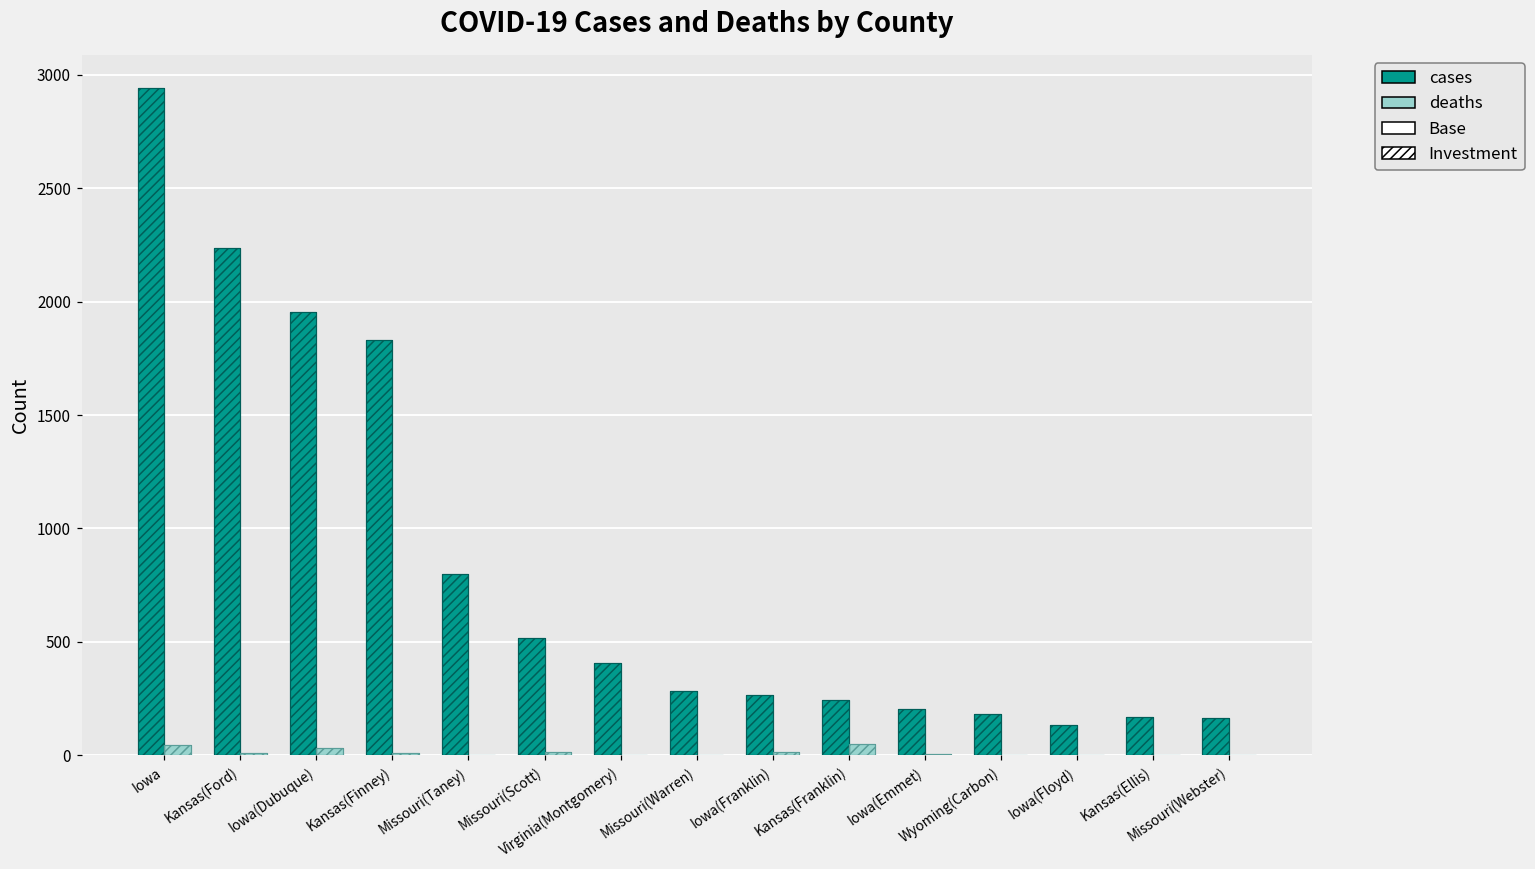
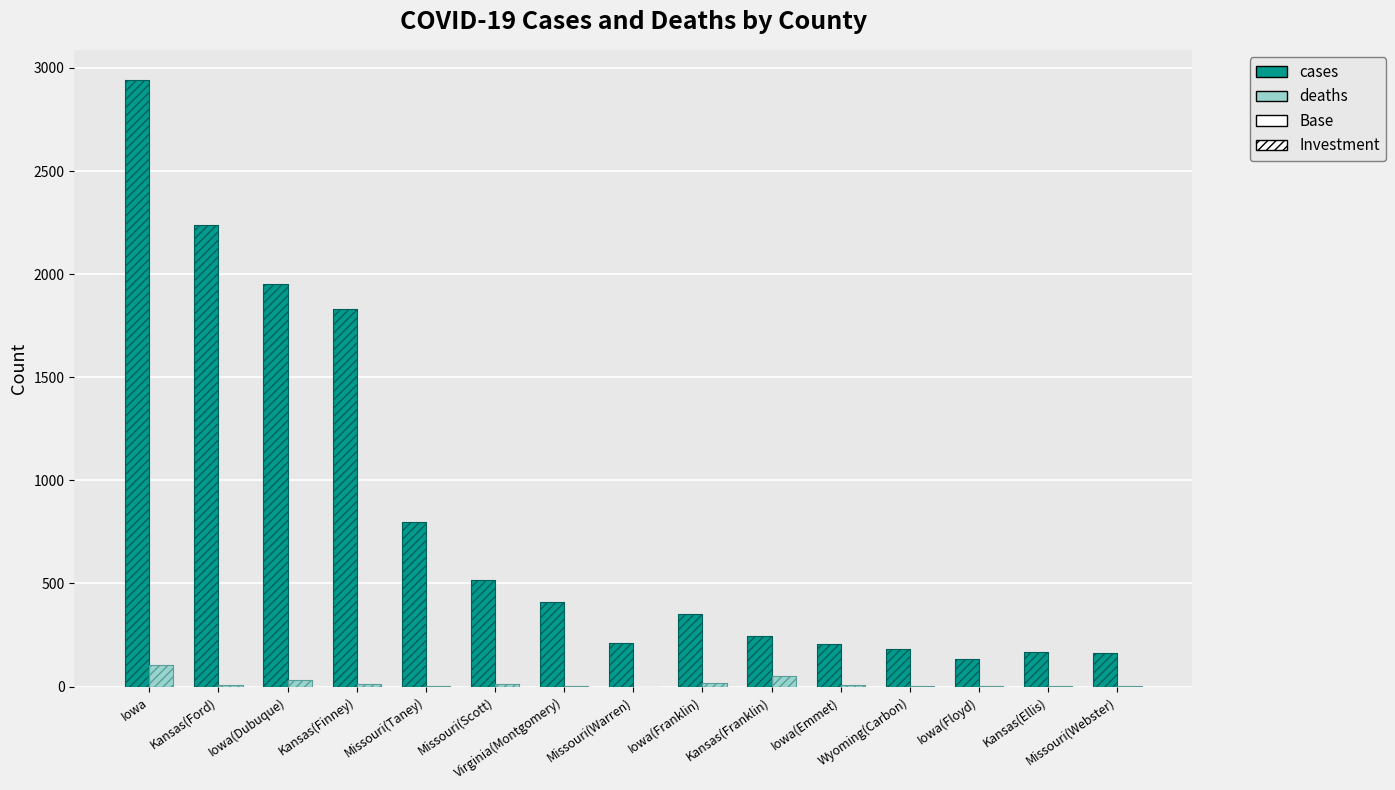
deaths, Iowa: 50 -> 110
cases, Missouri(Warren): 280 -> 210
cases, Iowa(Franklin): 270 -> 350
